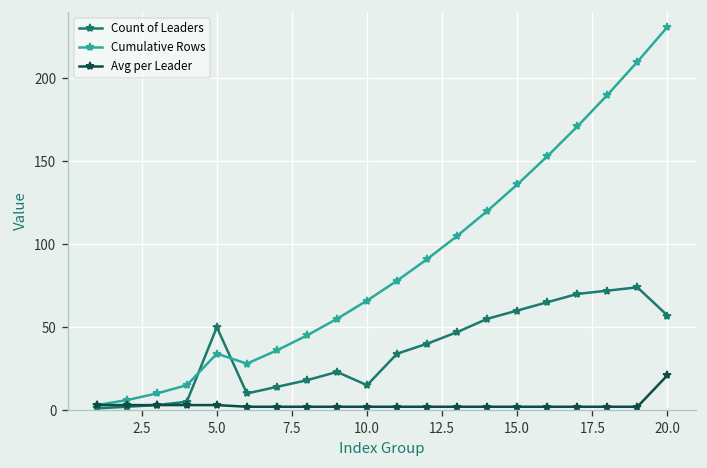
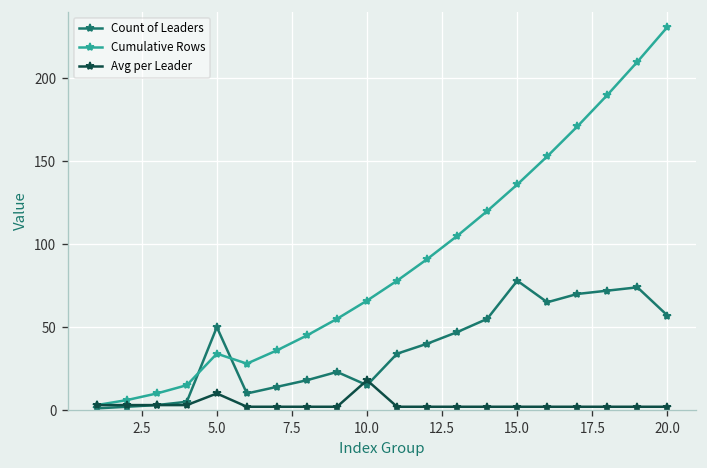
Avg per Leader, 5.0: 3 -> 10
Avg per Leader, 10.0: 2 -> 18
Count of Leaders, 15.0: 60 -> 78
Avg per Leader, 20.0: 21 -> 2
